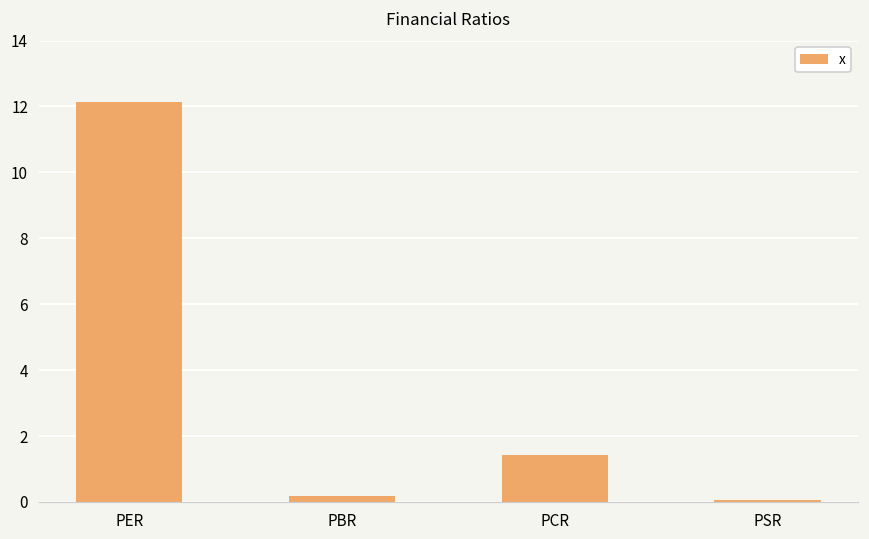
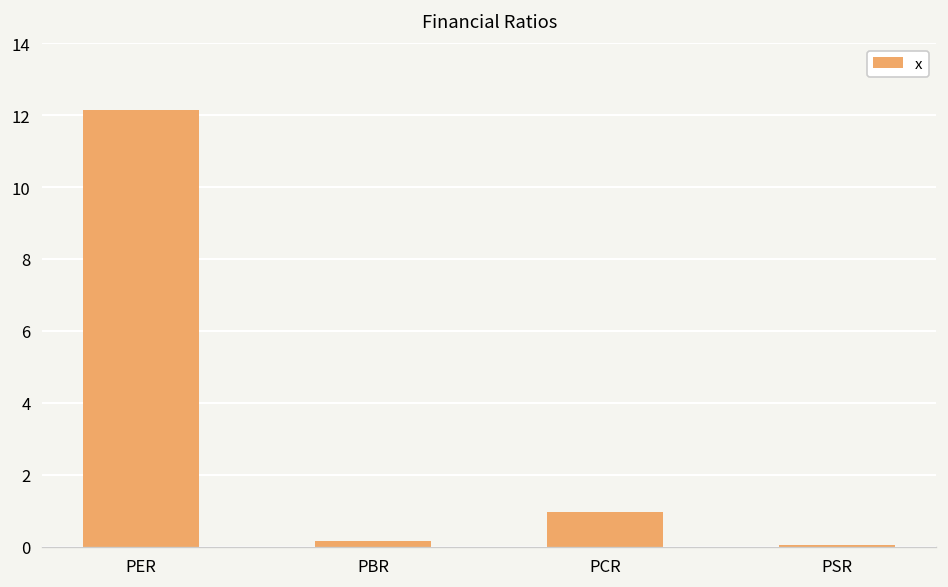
PCR: 1.4 -> 0.9
